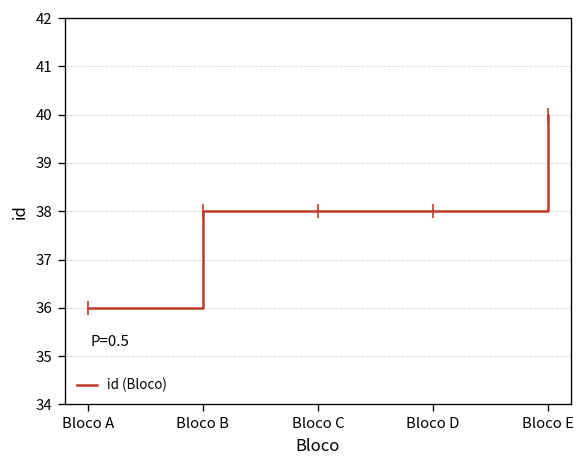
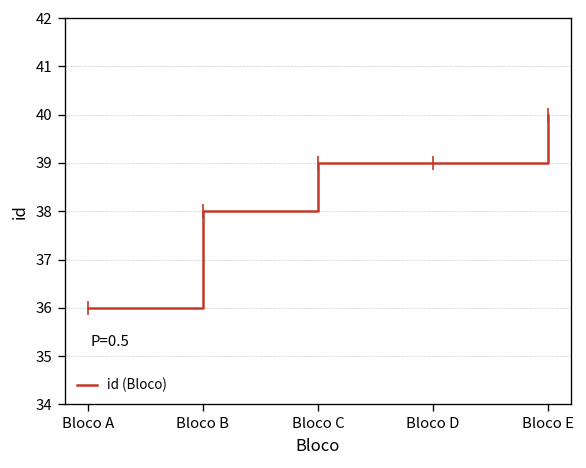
Bloco C: 38 -> 39
Bloco D: 38 -> 39
